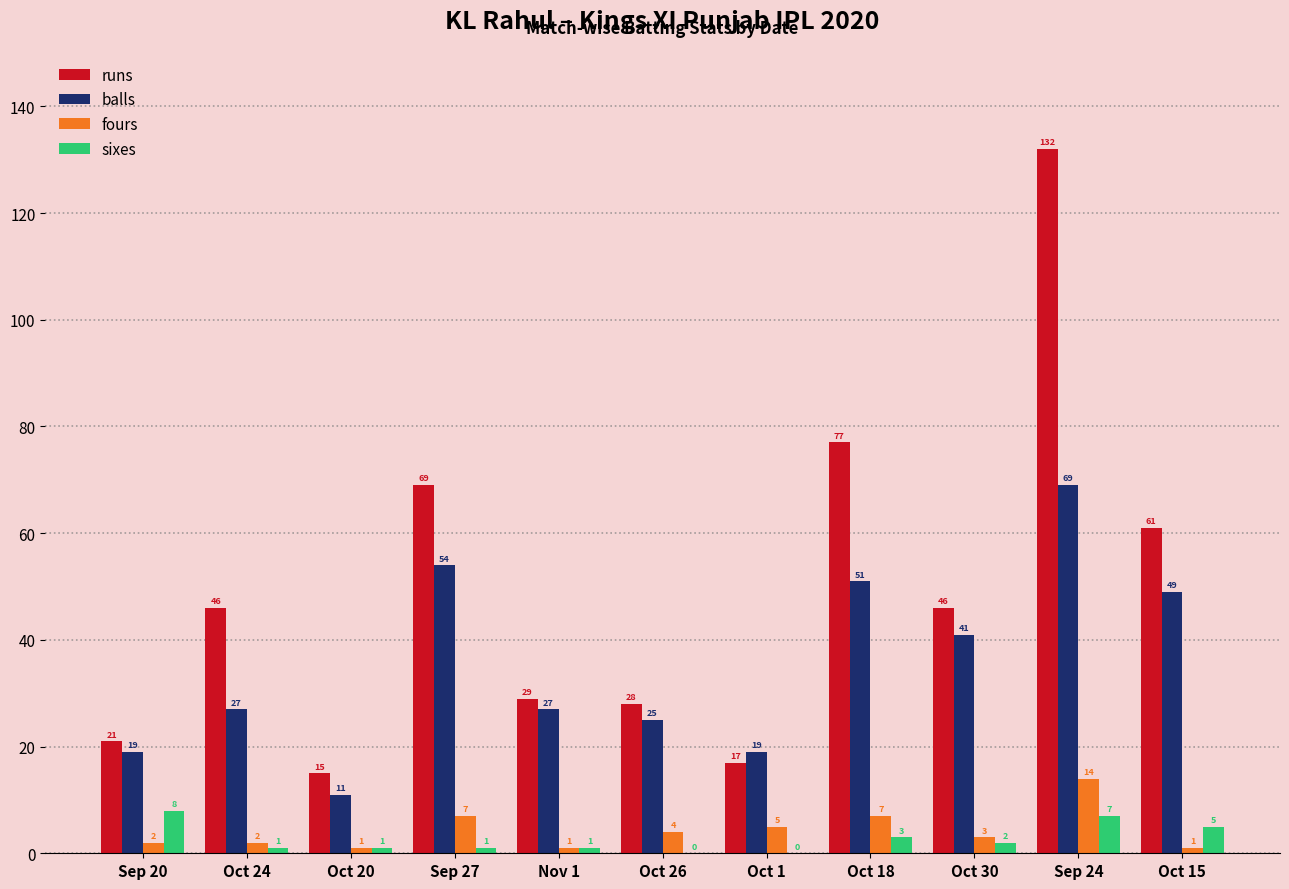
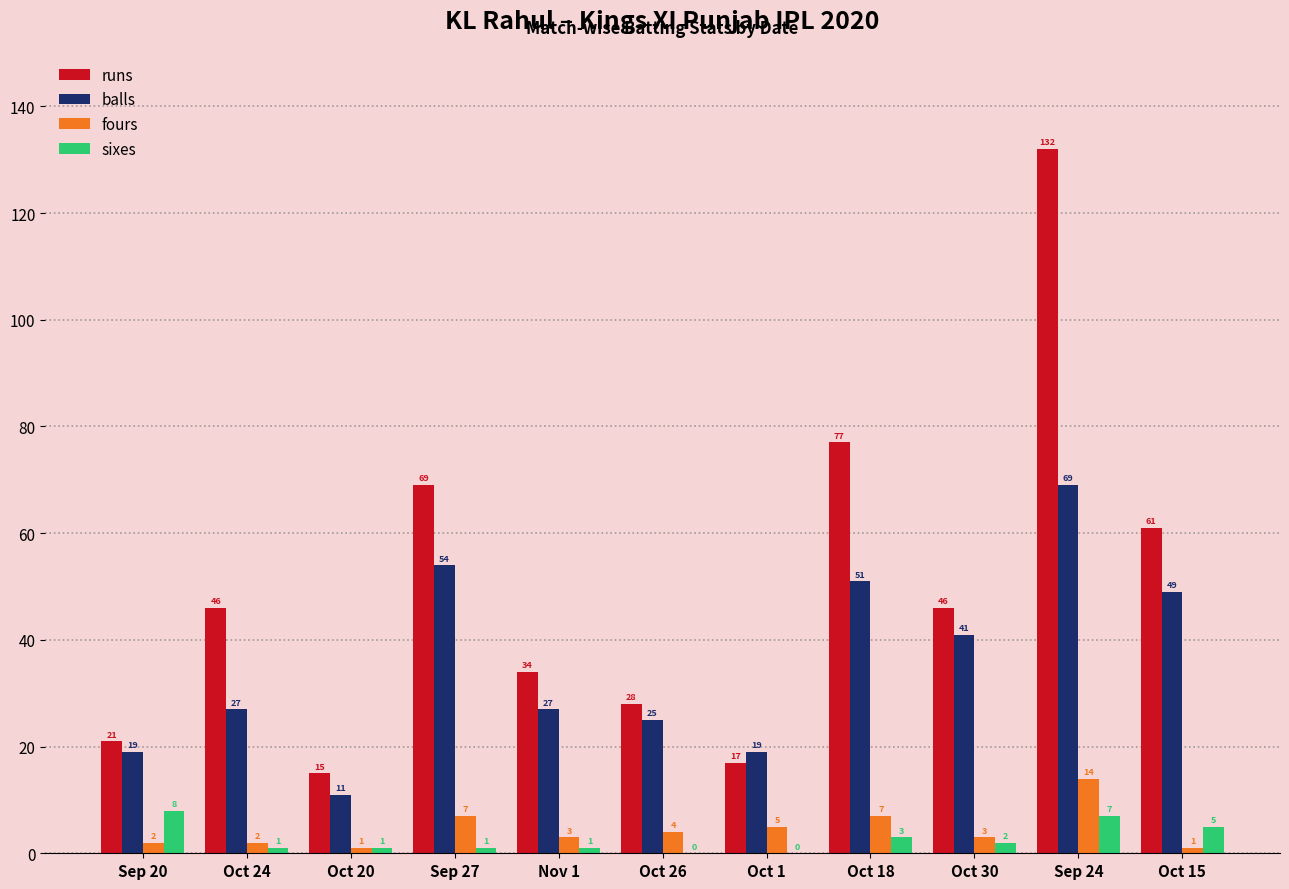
runs, Nov 1: 29 -> 34
fours, Nov 1: 1 -> 3
